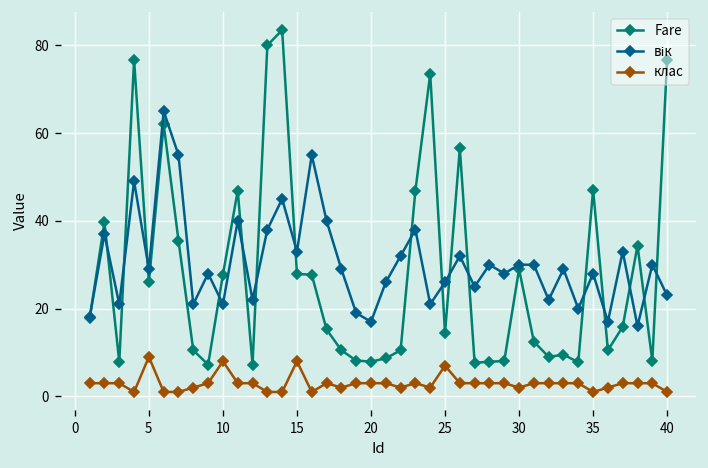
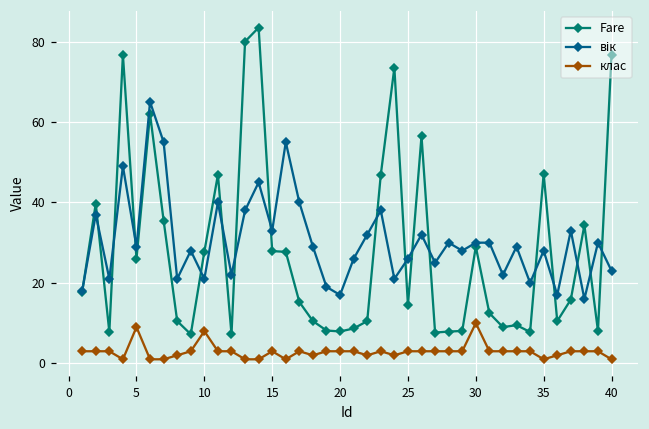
клас, 15: 8 -> 3
клас, 25: 7 -> 3
клас, 30: 2 -> 10
